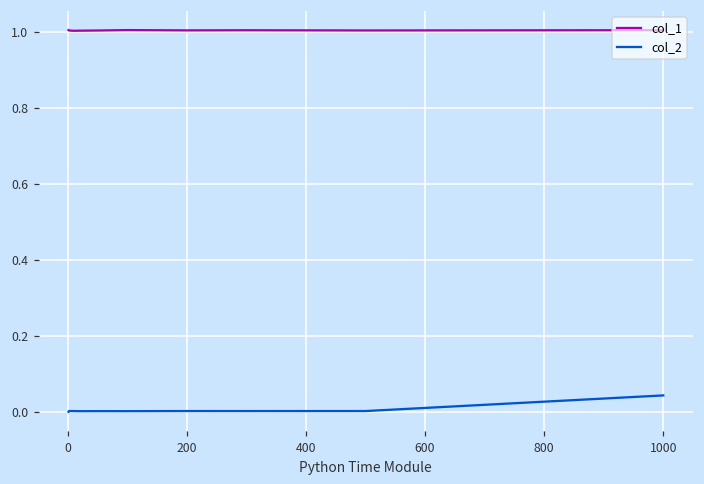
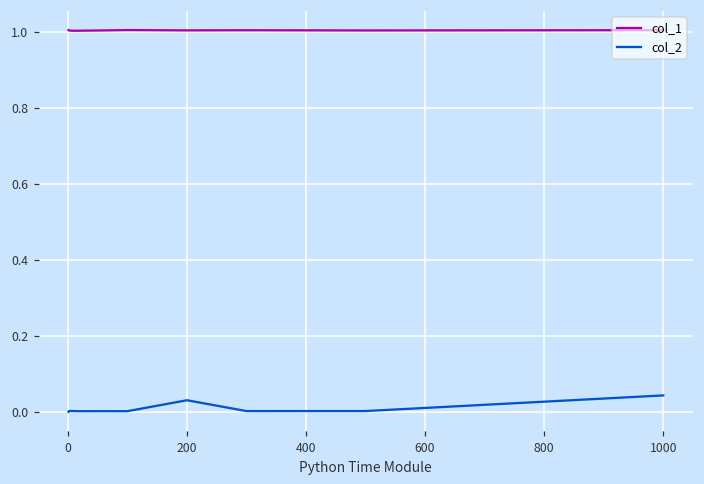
col_2, 200: 0.00 -> 0.03
